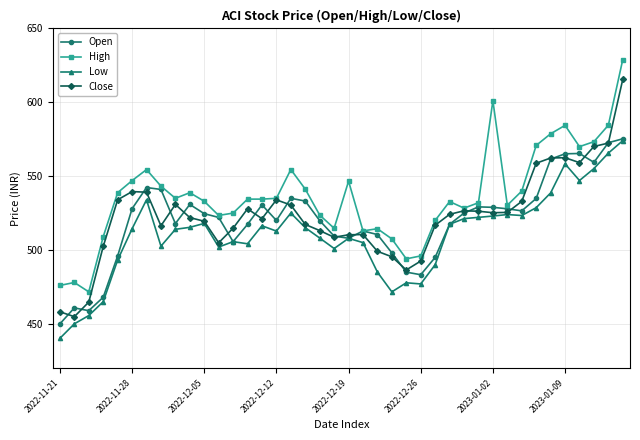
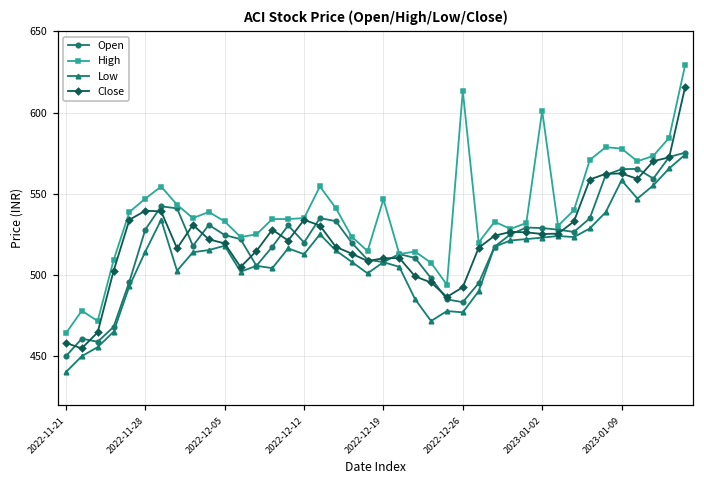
High, 2022-11-21: 476 -> 464
High, 2022-12-26: 496 -> 613
High, 2023-01-09: 584 -> 578
